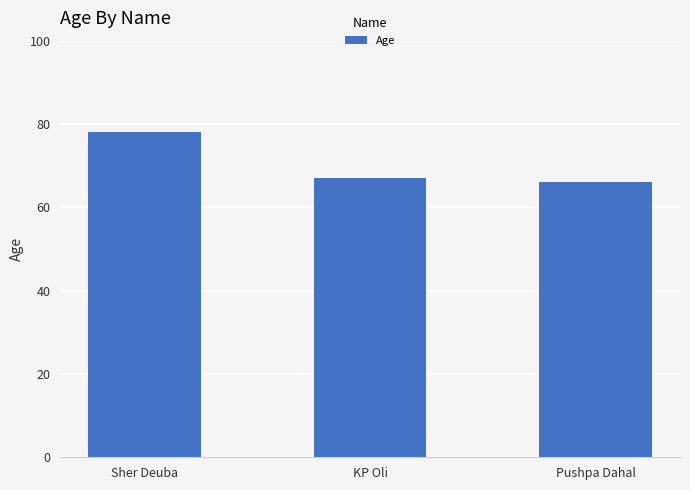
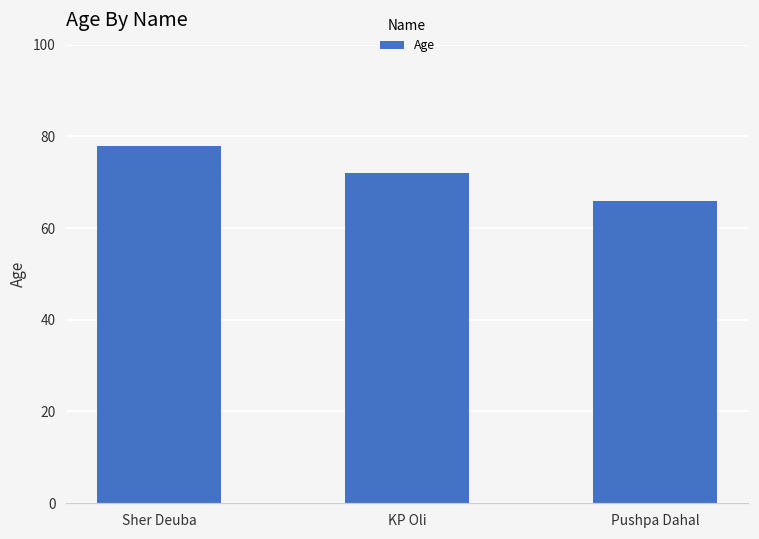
KP Oli: 67 -> 72
